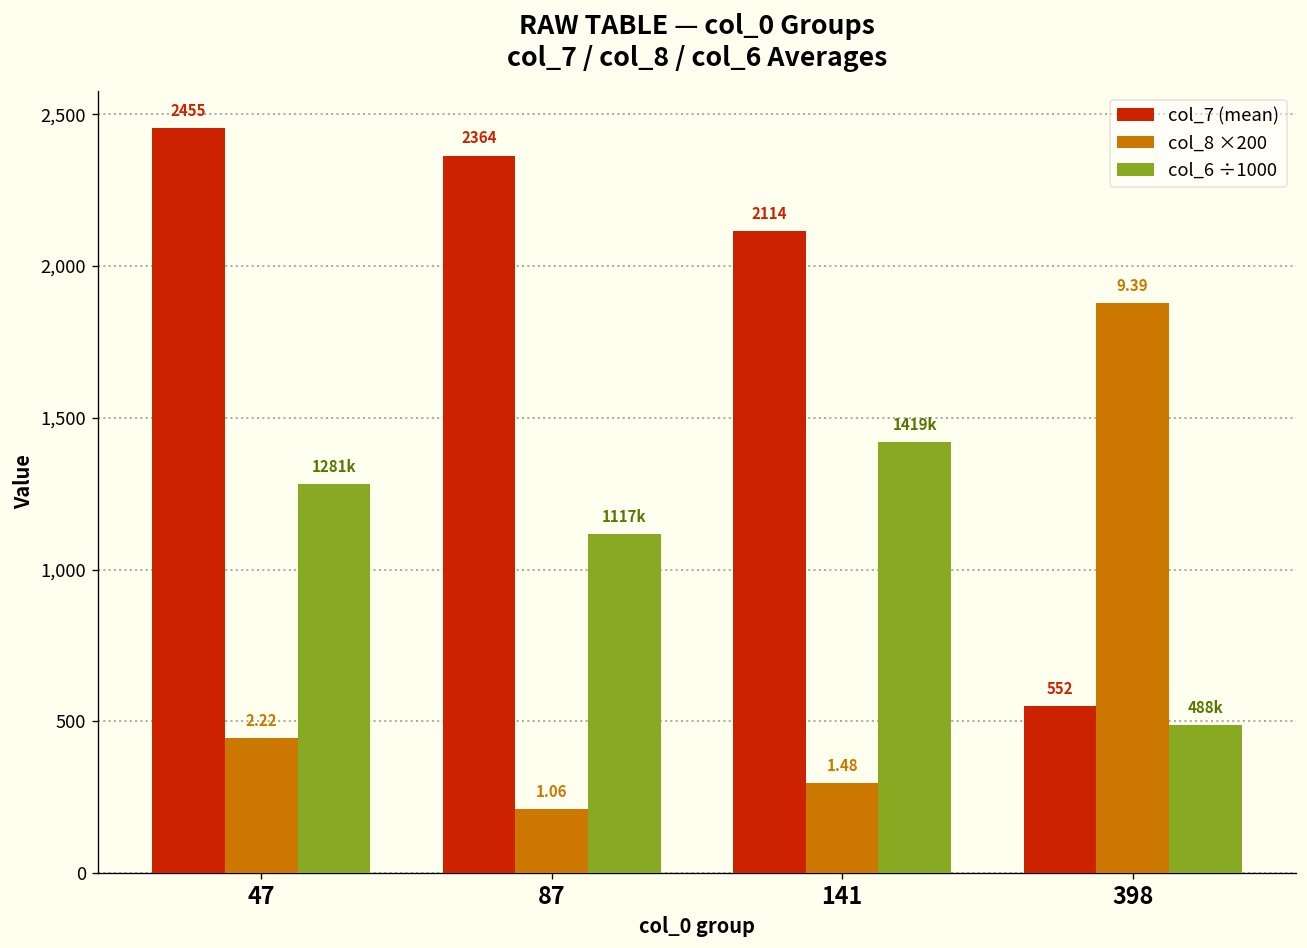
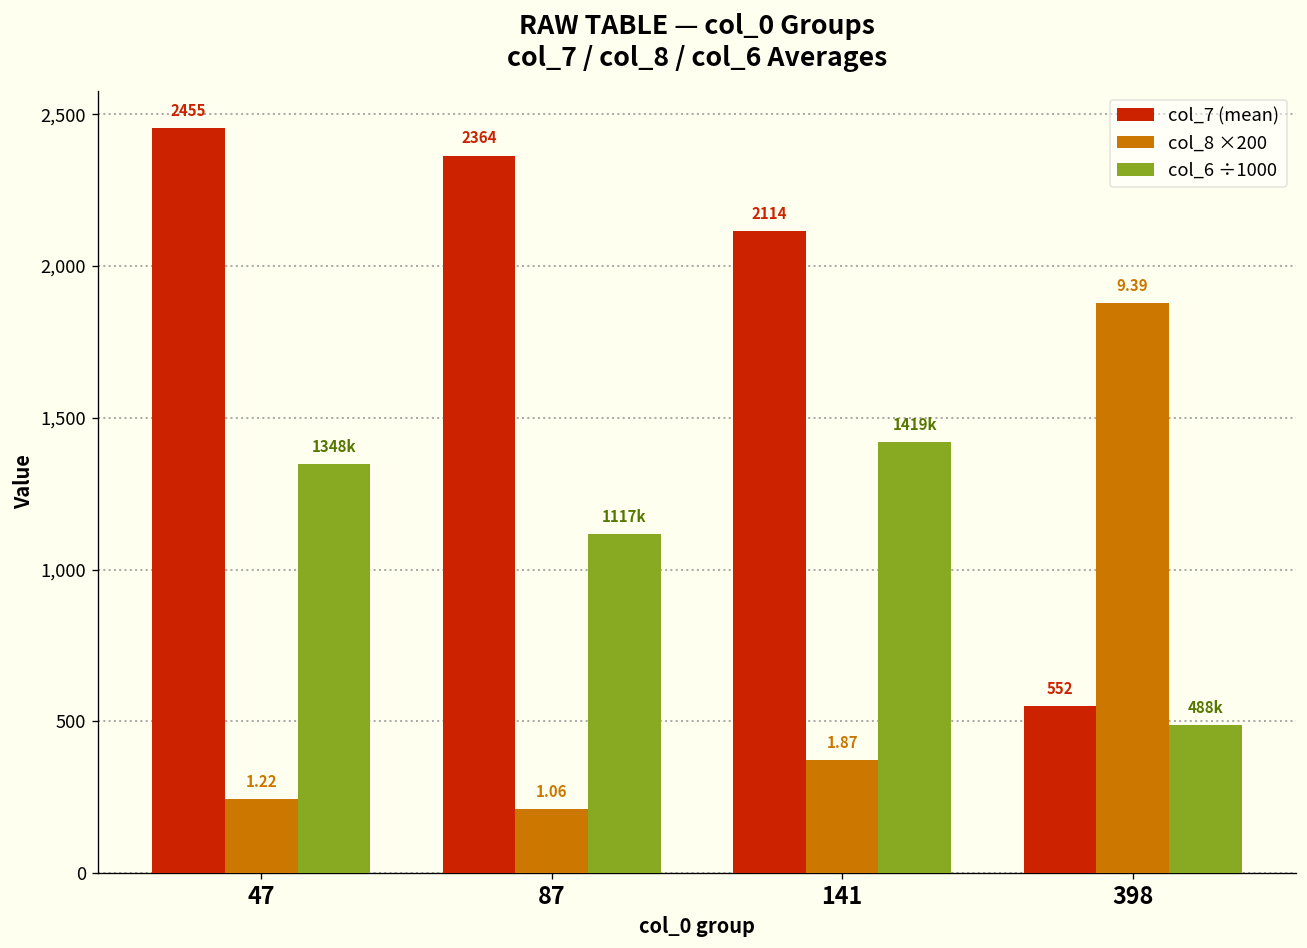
col_8 ×200, 47: 2.22 -> 1.22
col_6 ÷1000, 47: 1281k -> 1348k
col_8 ×200, 141: 1.48 -> 1.87
